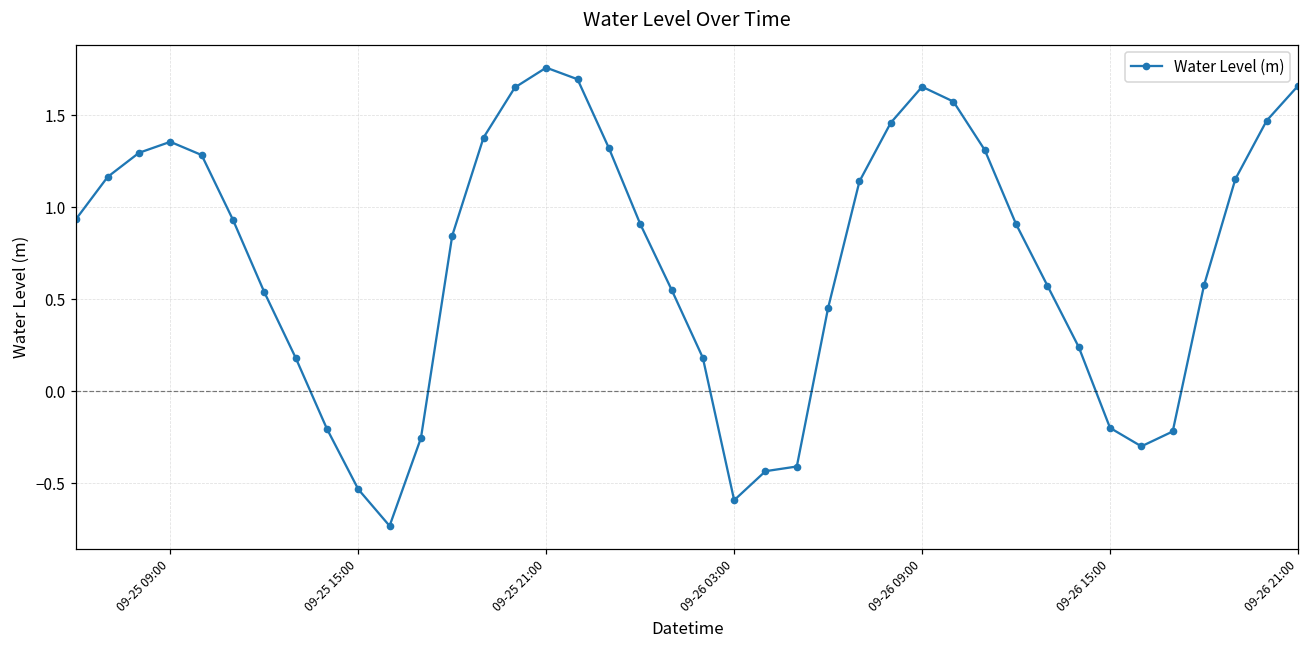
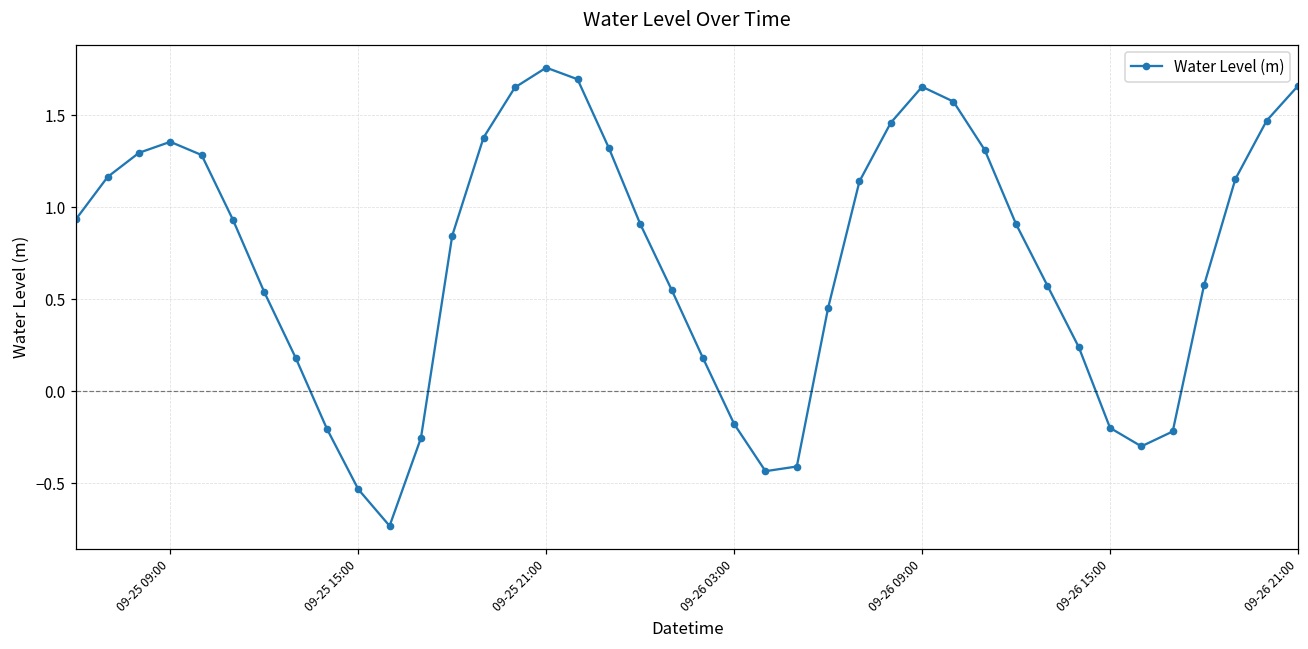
09-26 03:00: -0.59 -> -0.18
